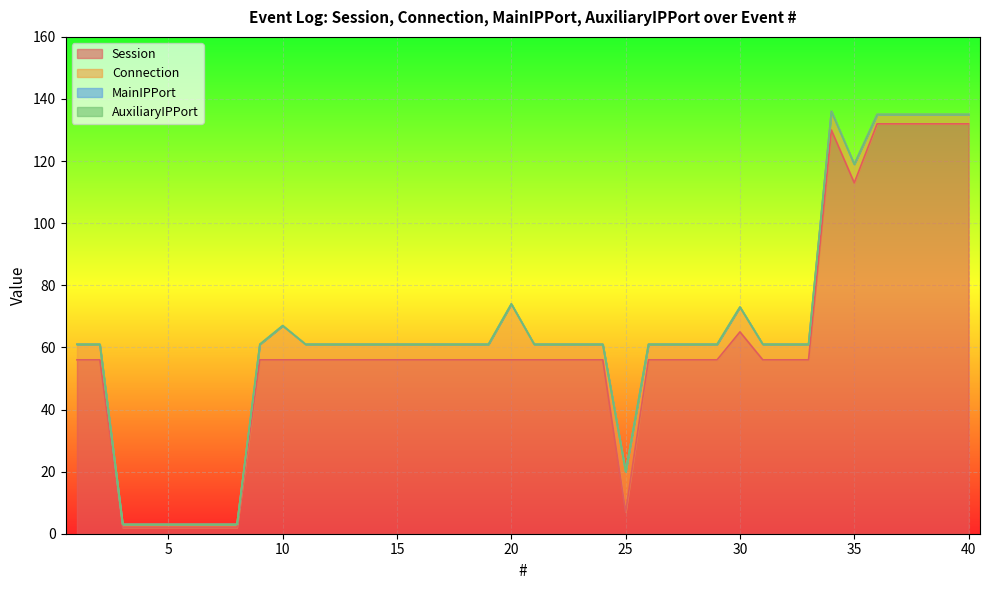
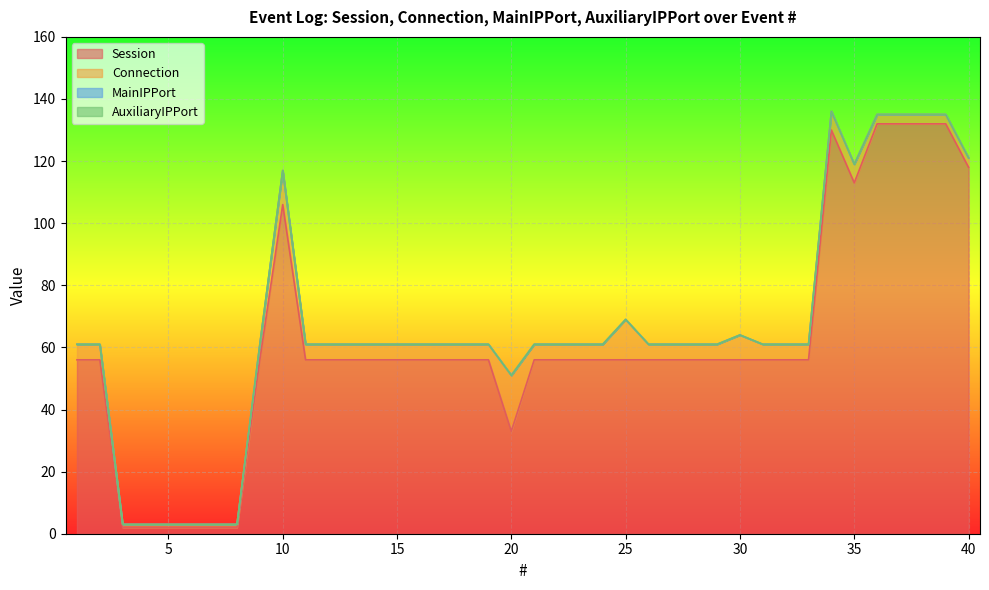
Session, 10: 56 -> 106
Session, 20: 56 -> 33
Session, 25: 7 -> 56
Session, 30: 65 -> 56
Session, 40: 132 -> 118
